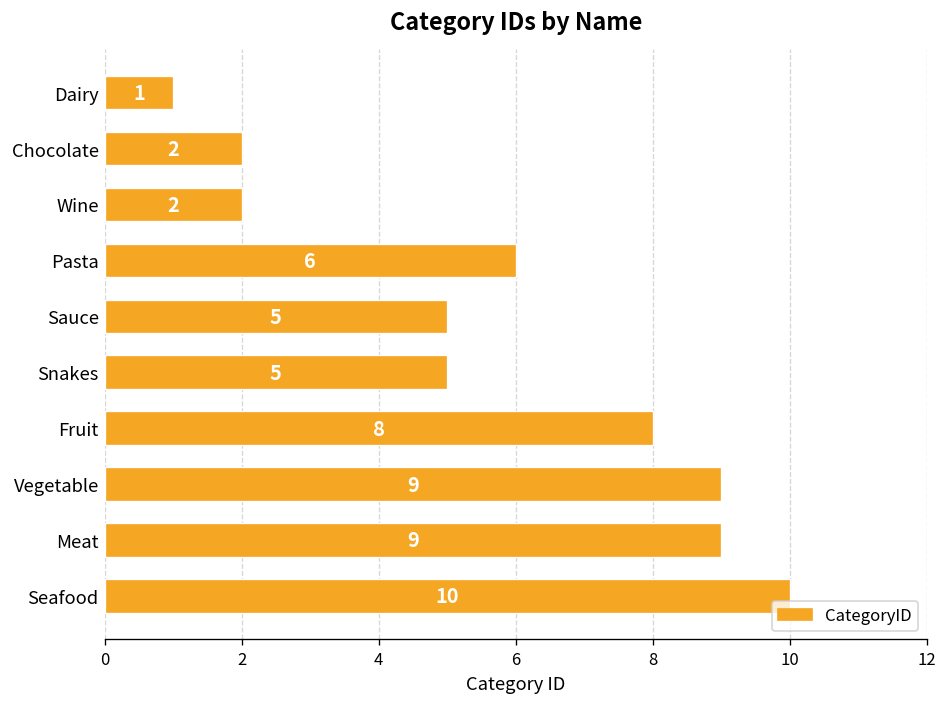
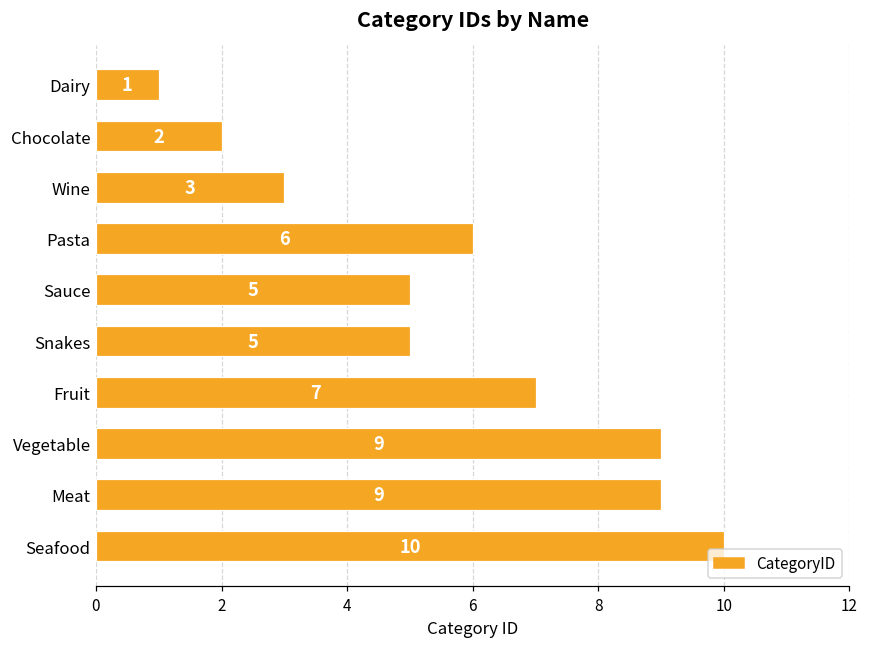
Wine: 2 -> 3
Fruit: 8 -> 7
